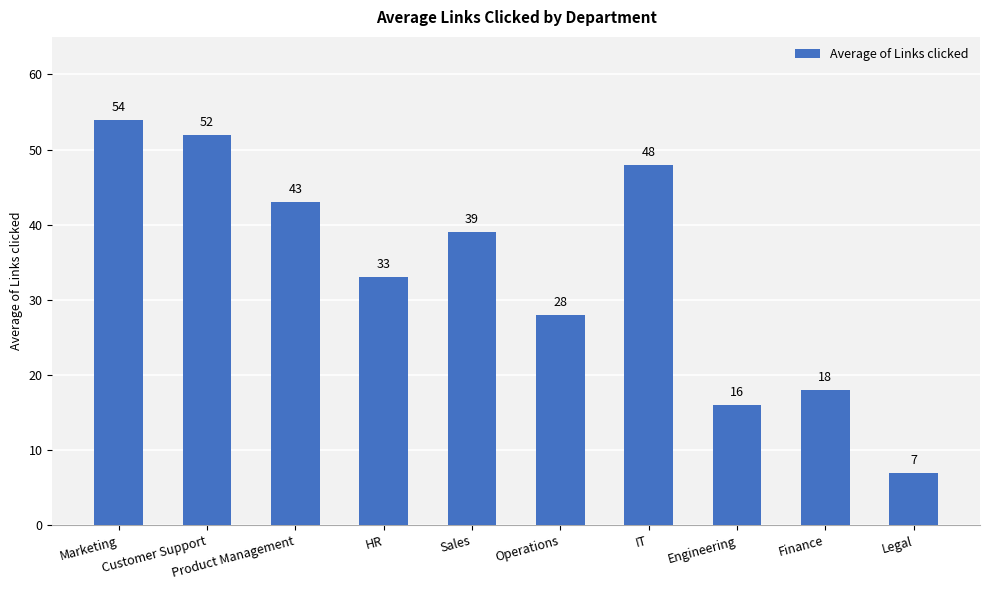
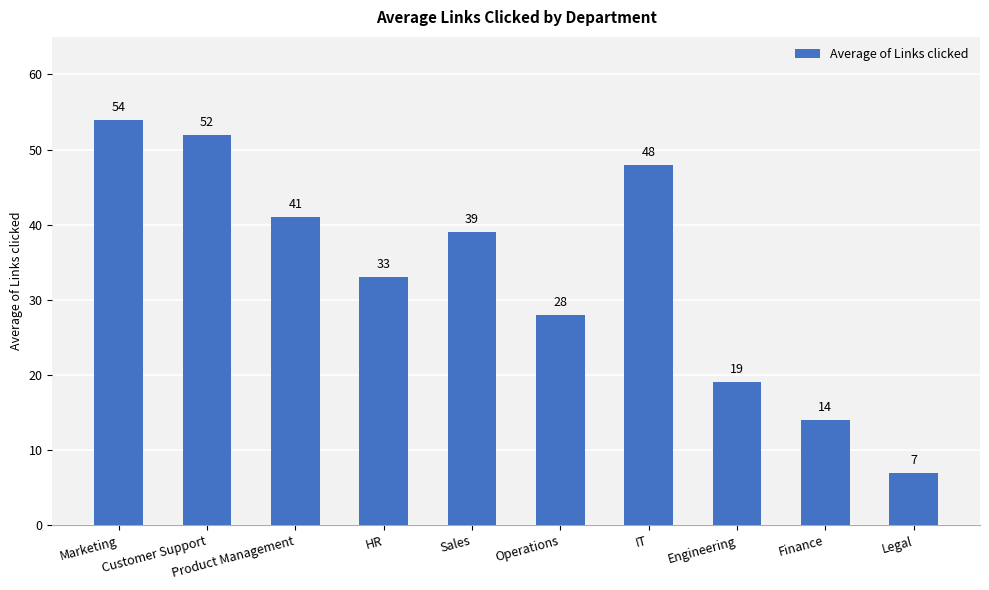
Product Management: 43 -> 41
Engineering: 16 -> 19
Finance: 18 -> 14
